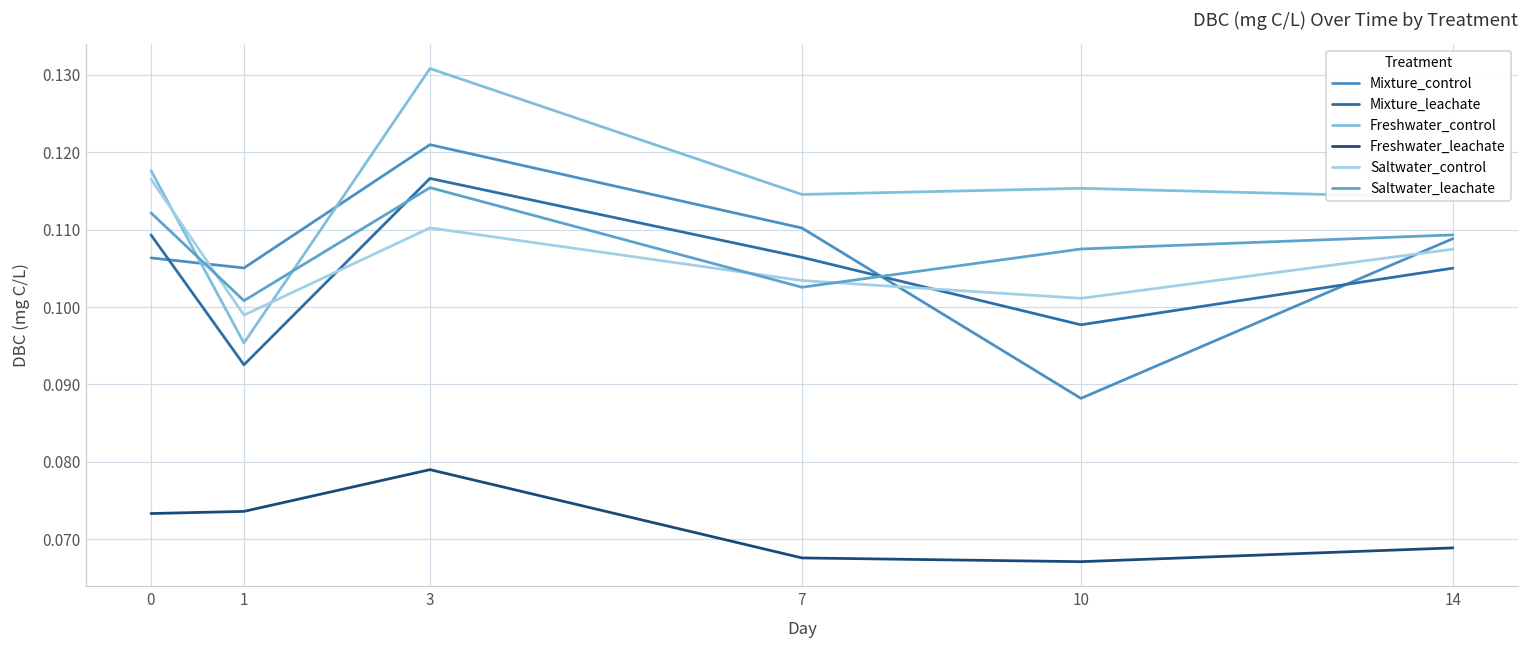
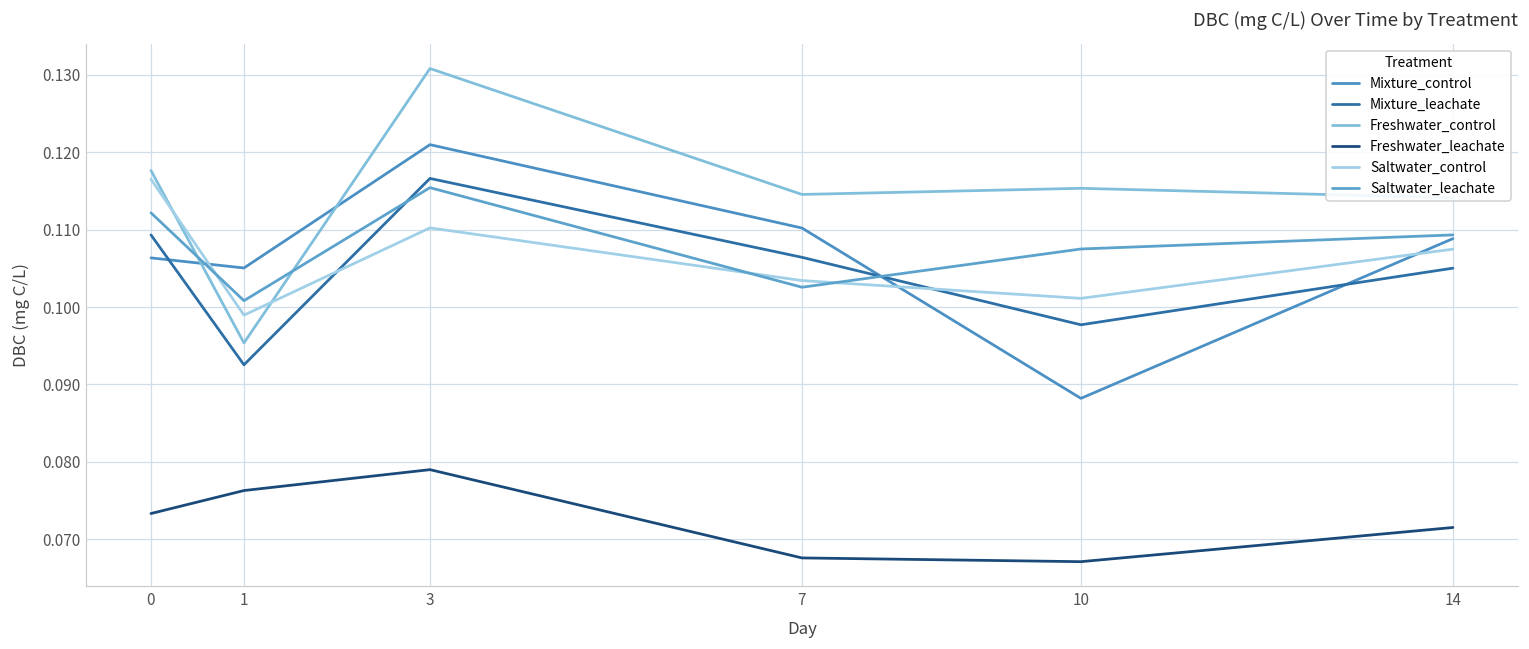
Freshwater_leachate, 1: 0.074 -> 0.076
Freshwater_leachate, 14: 0.069 -> 0.072
